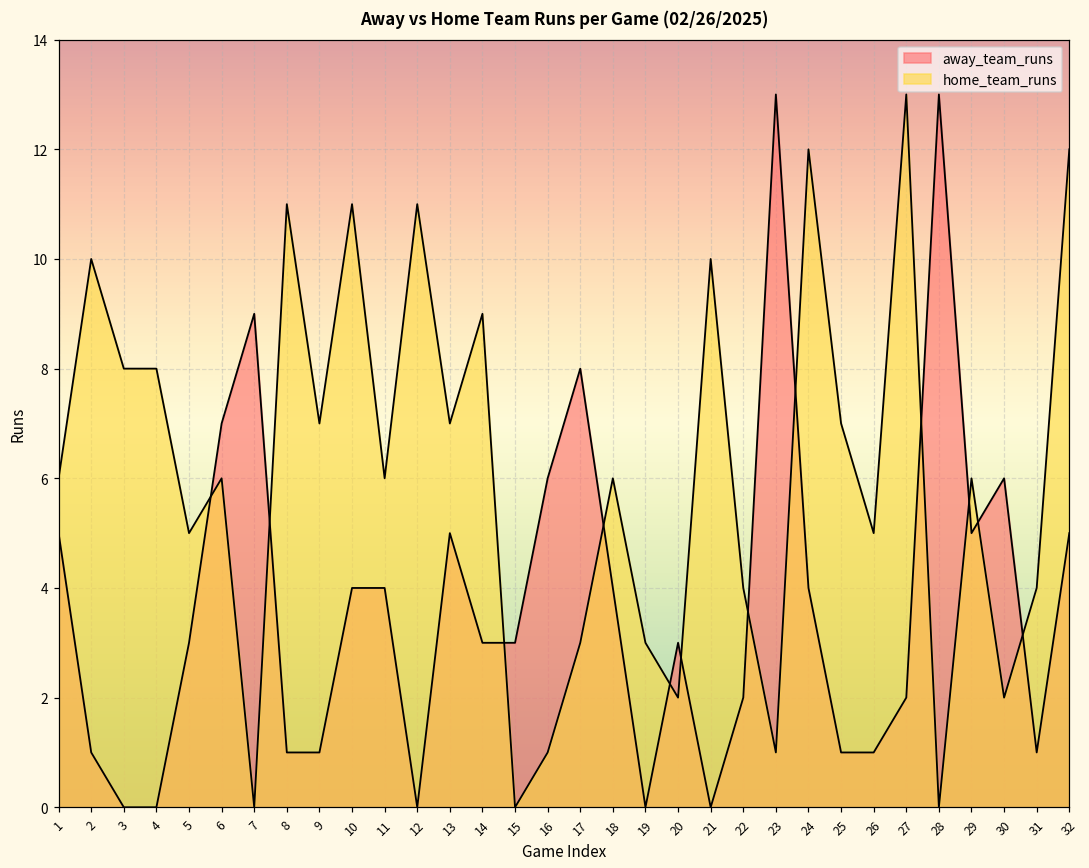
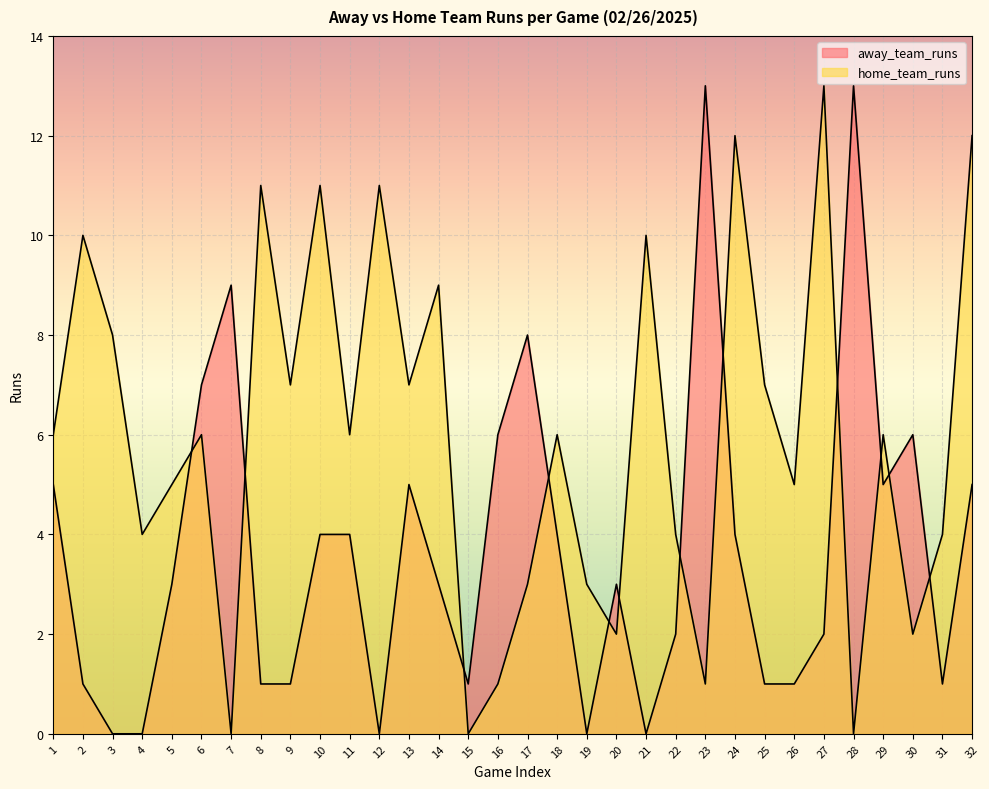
home_team_runs, 4: 8 -> 4
away_team_runs, 15: 3 -> 1
